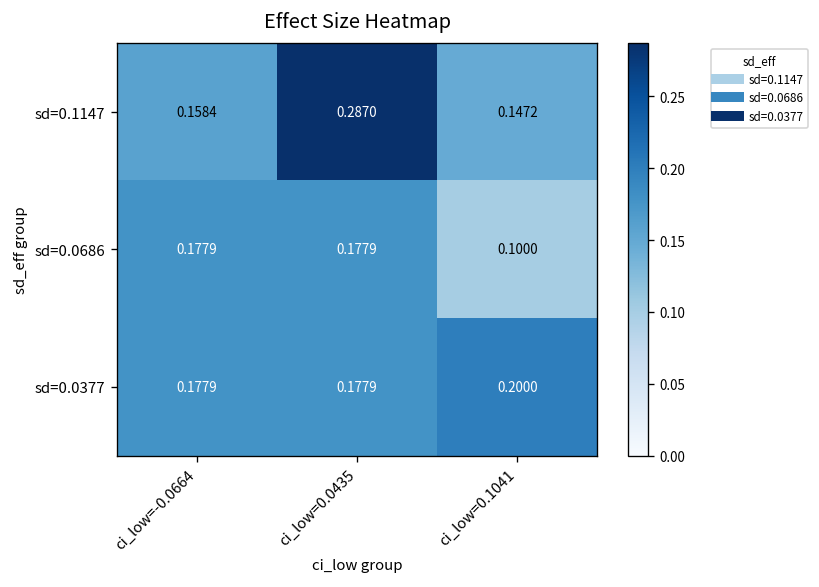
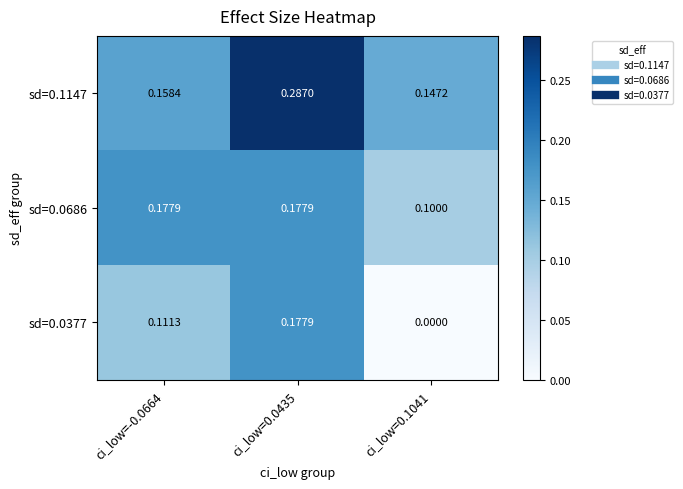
sd=0.0377, ci_low=-0.0664: 0.1779 -> 0.1113
sd=0.0377, ci_low=0.1041: 0.2000 -> 0.0000
